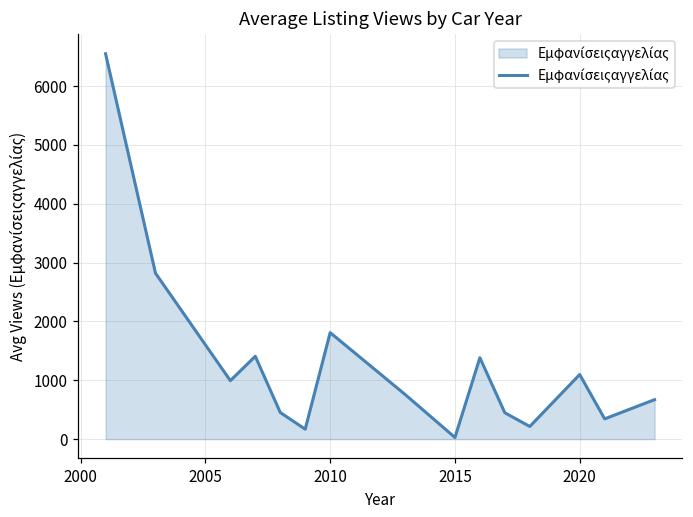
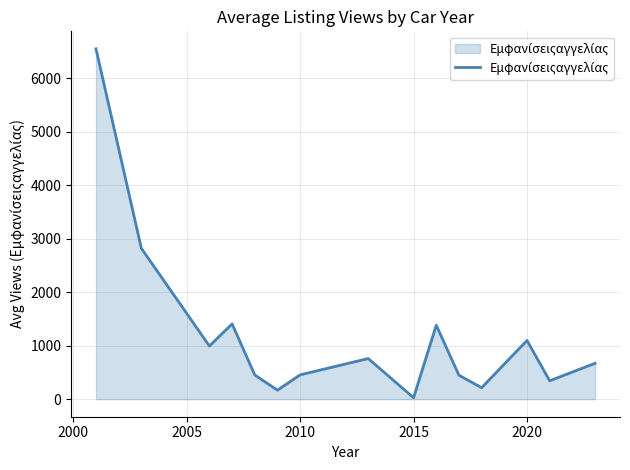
2010: 1800 -> 500
